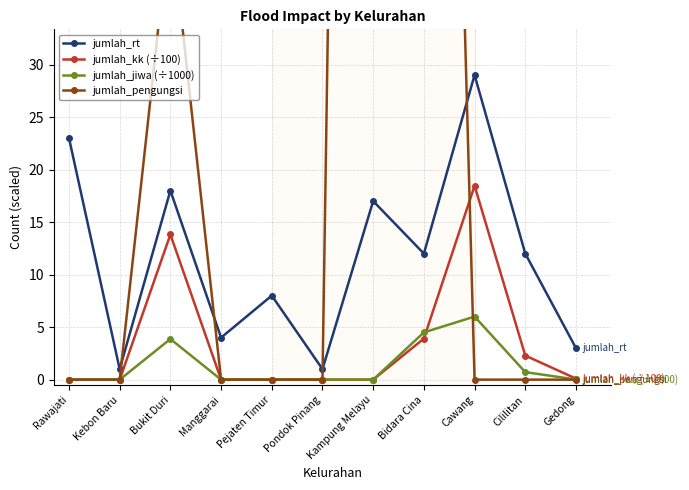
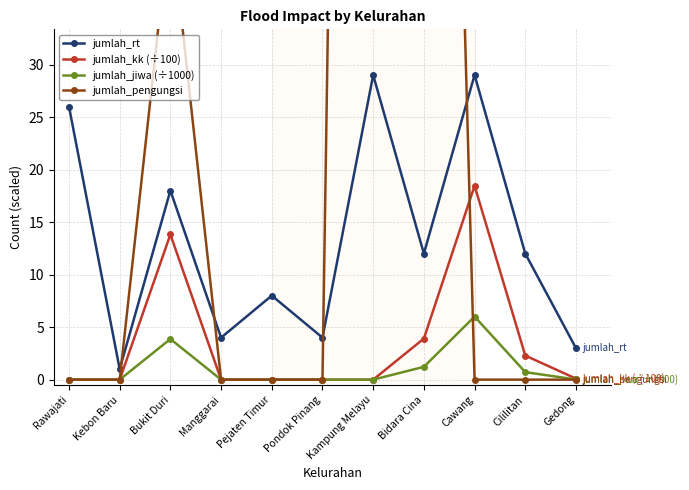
jumlah_rt, Rawajati: 23 -> 26
jumlah_rt, Pondok Pinang: 1 -> 4
jumlah_rt, Kampung Melayu: 17 -> 29
jumlah_jiwa (÷1000), Bidara Cina: 4.5 -> 1.2
